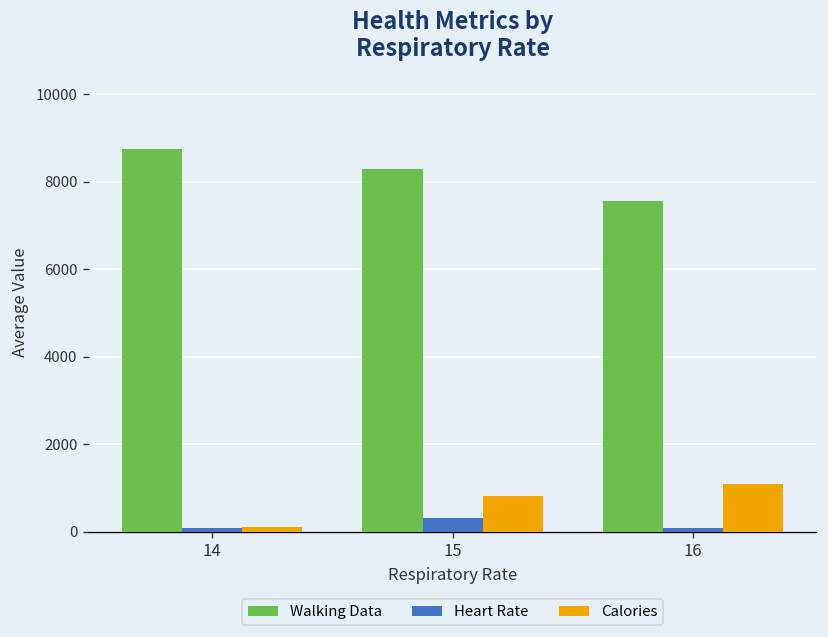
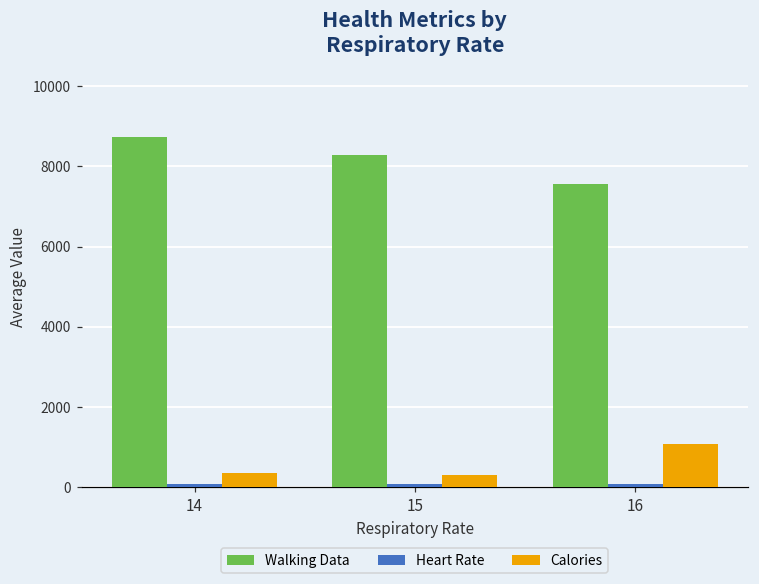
Calories, 14: 100 -> 300
Heart Rate, 15: 300 -> 100
Calories, 15: 800 -> 300
